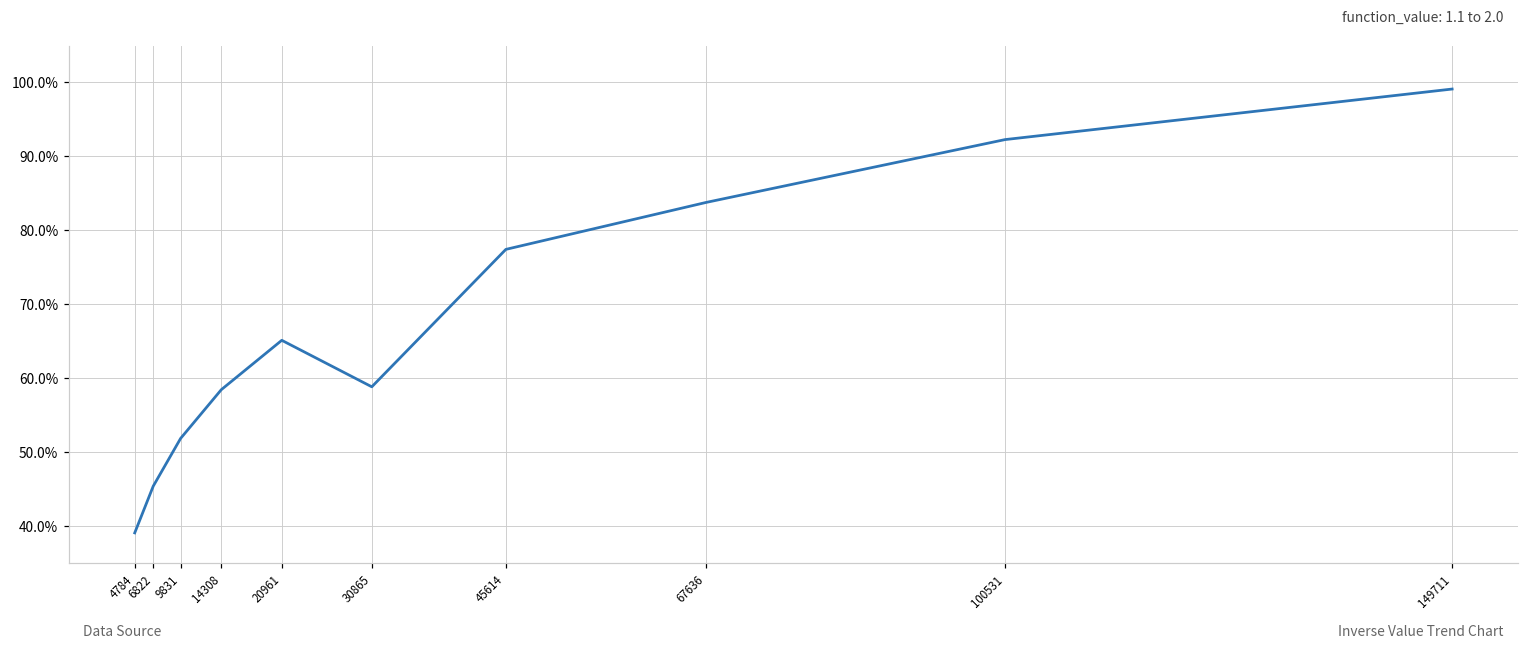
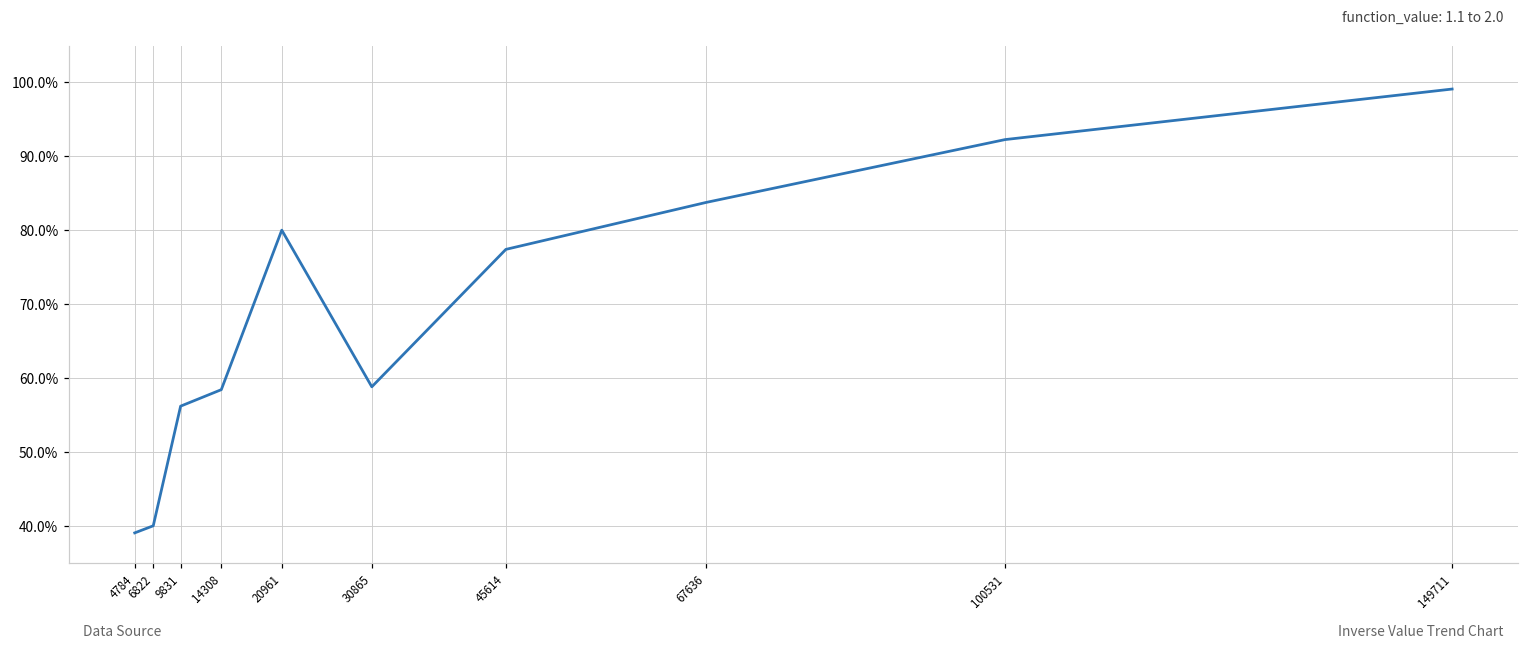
6822: 45% -> 40%
9831: 52% -> 56%
20961: 65% -> 80%
